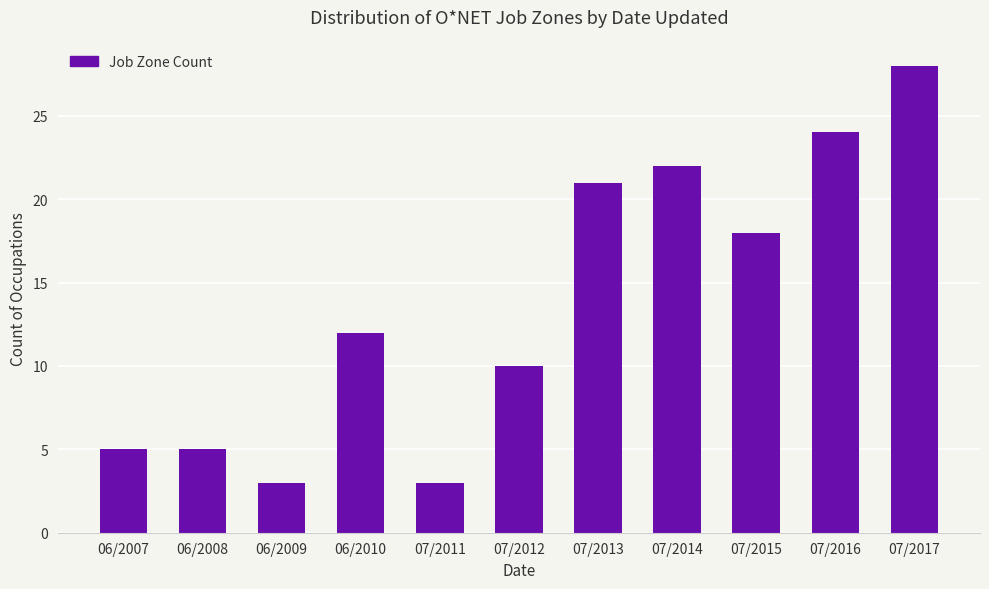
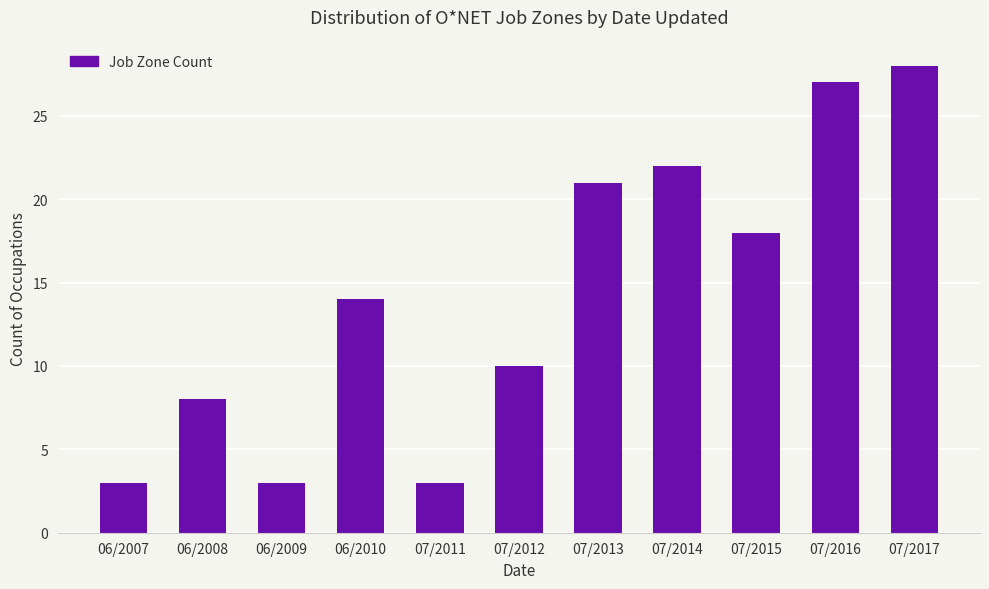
06/2007: 5 -> 3
06/2008: 5 -> 8
06/2010: 12 -> 14
07/2016: 24 -> 27
